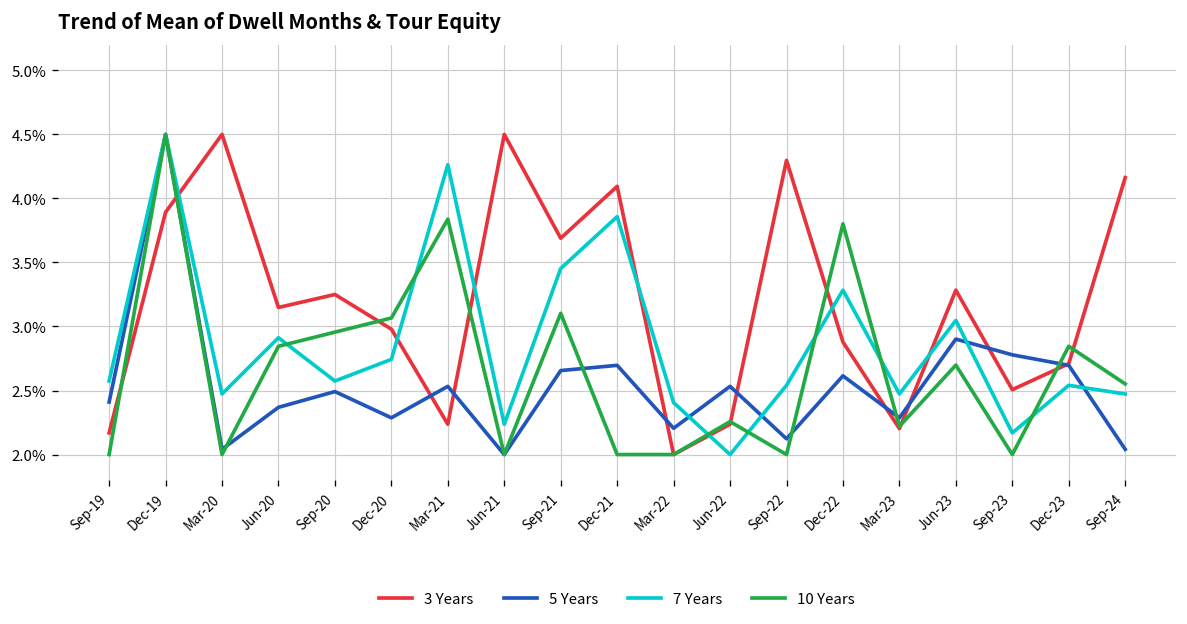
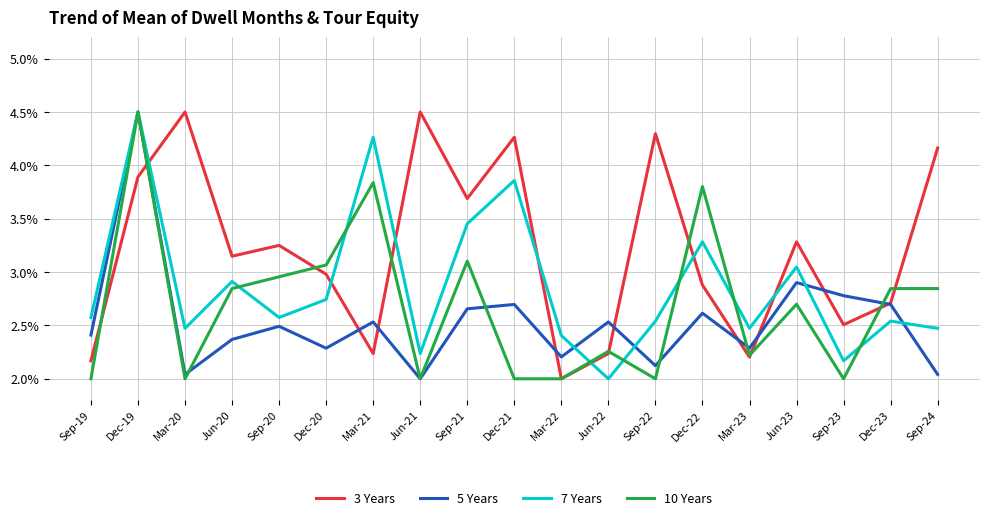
3 Years, Dec-21: 4.09% -> 4.26%
10 Years, Sep-24: 2.55% -> 2.85%
